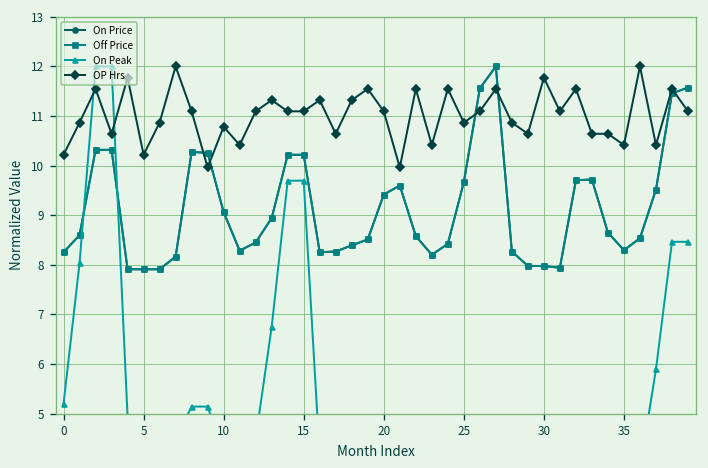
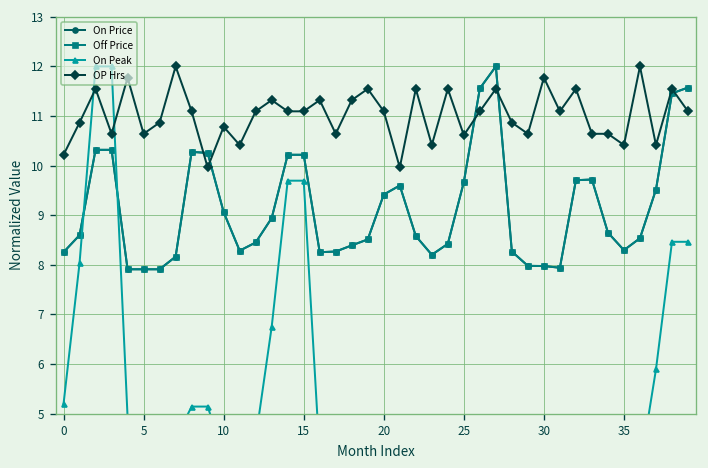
OP Hrs, 5: 10.2 -> 10.6
OP Hrs, 25: 10.9 -> 10.6
